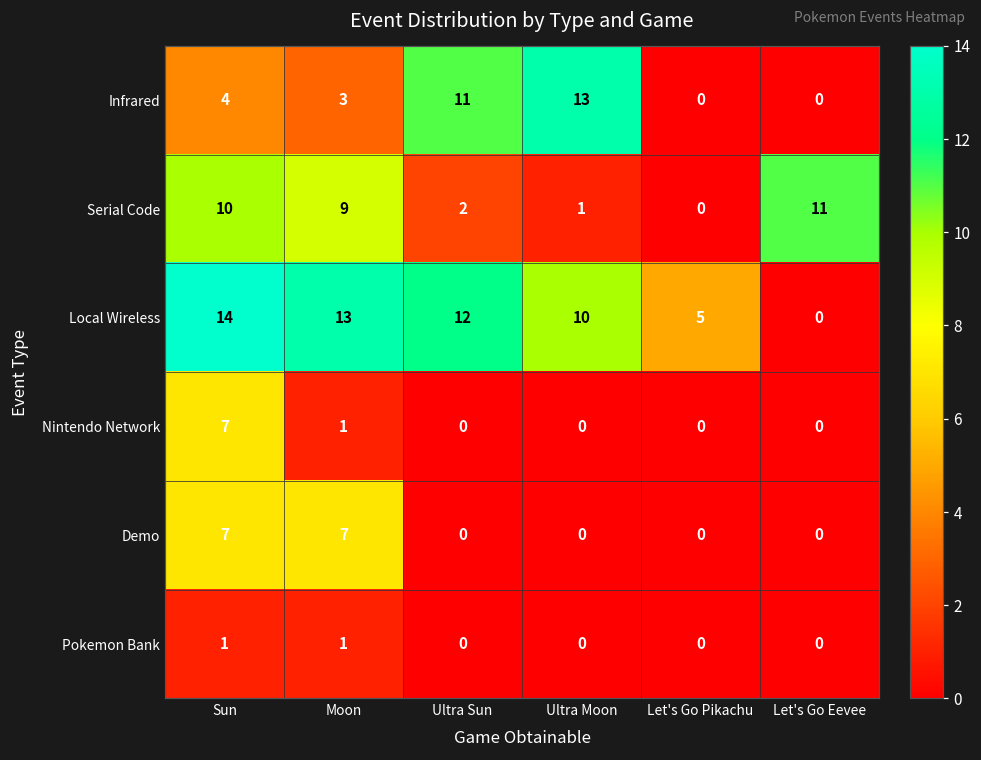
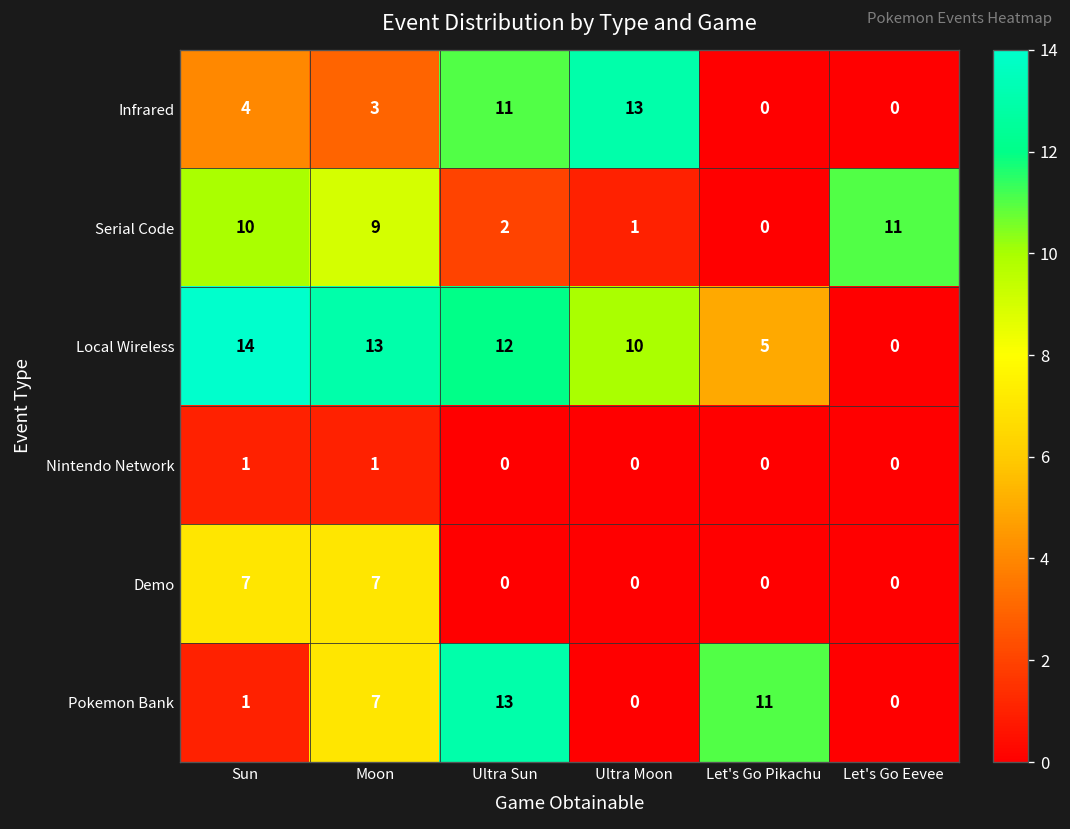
Nintendo Network, Sun: 7 -> 1
Pokemon Bank, Moon: 1 -> 7
Pokemon Bank, Ultra Sun: 0 -> 13
Pokemon Bank, Let's Go Pikachu: 0 -> 11
